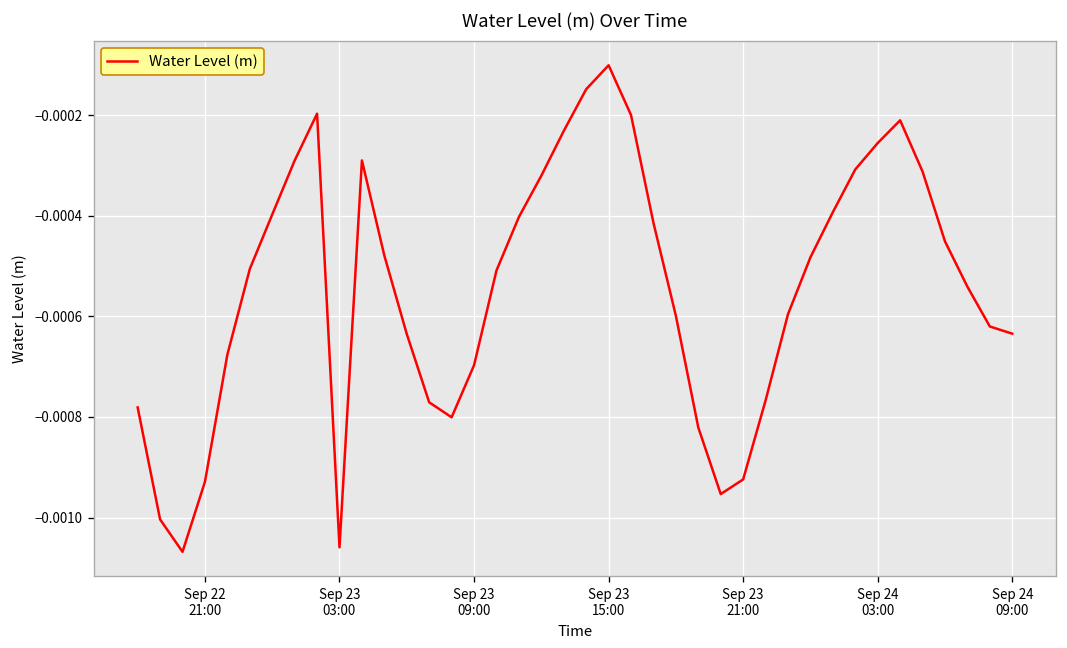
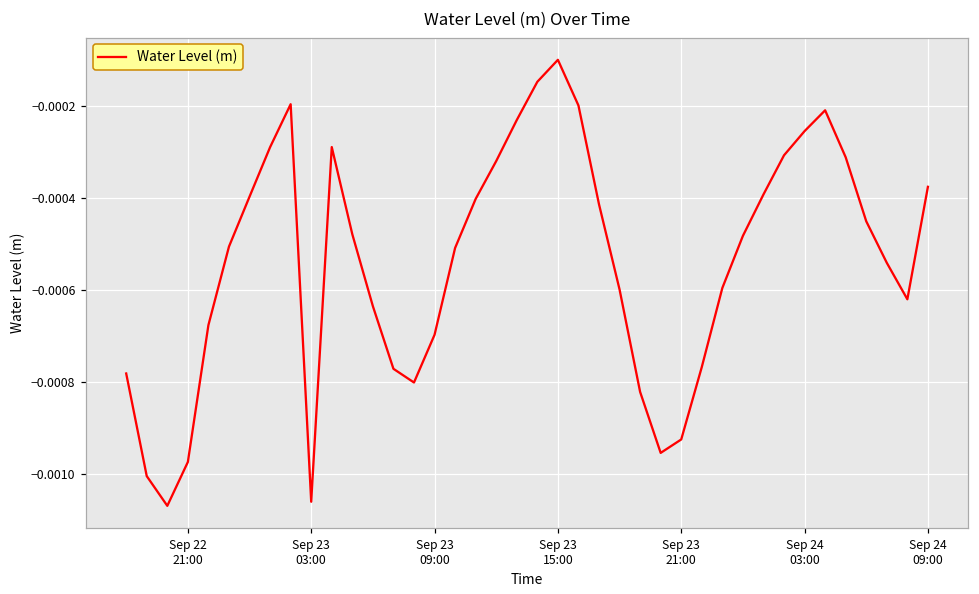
Sep 22 21:00: -0.00093 -> -0.00097
Sep 24 09:00: -0.00063 -> -0.00038
